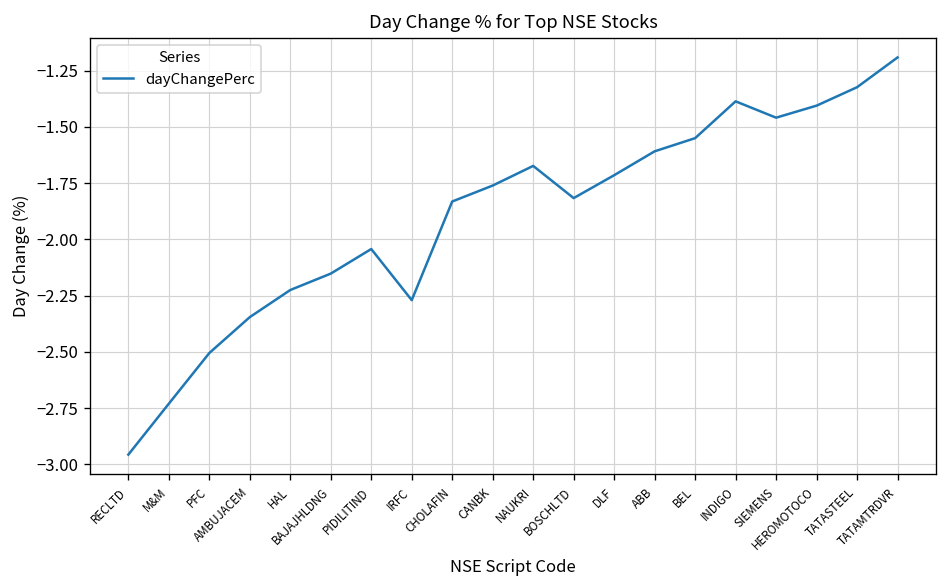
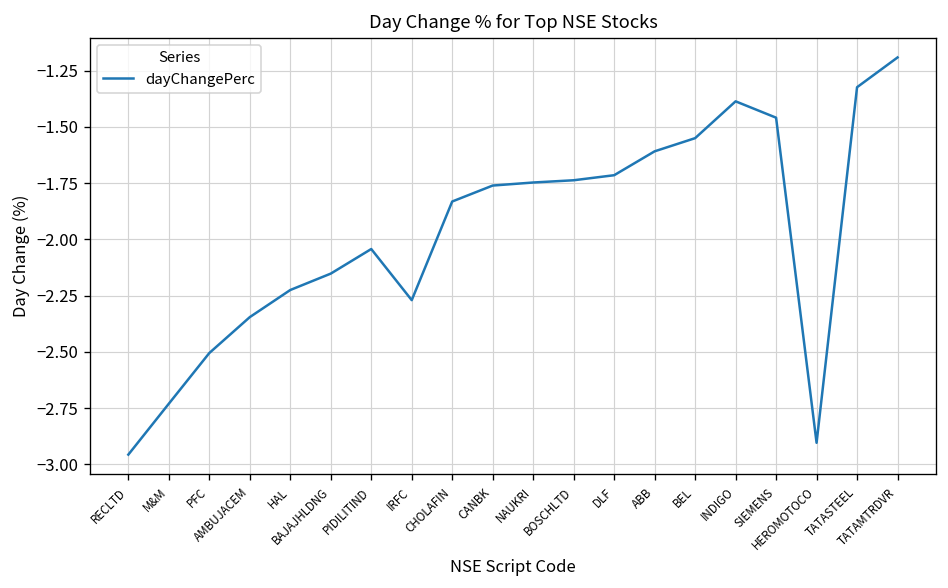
NAUKRI: -1.67 -> -1.75
BOSCHLTD: -1.82 -> -1.74
HEROMOTOCO: -1.41 -> -2.90
